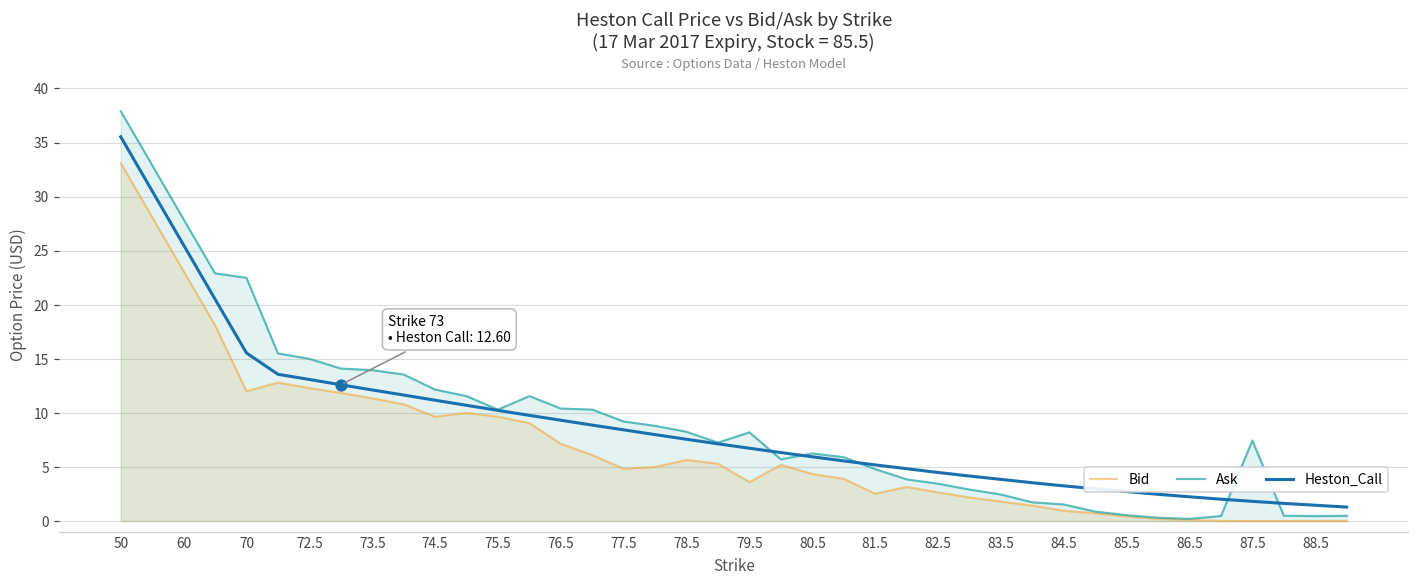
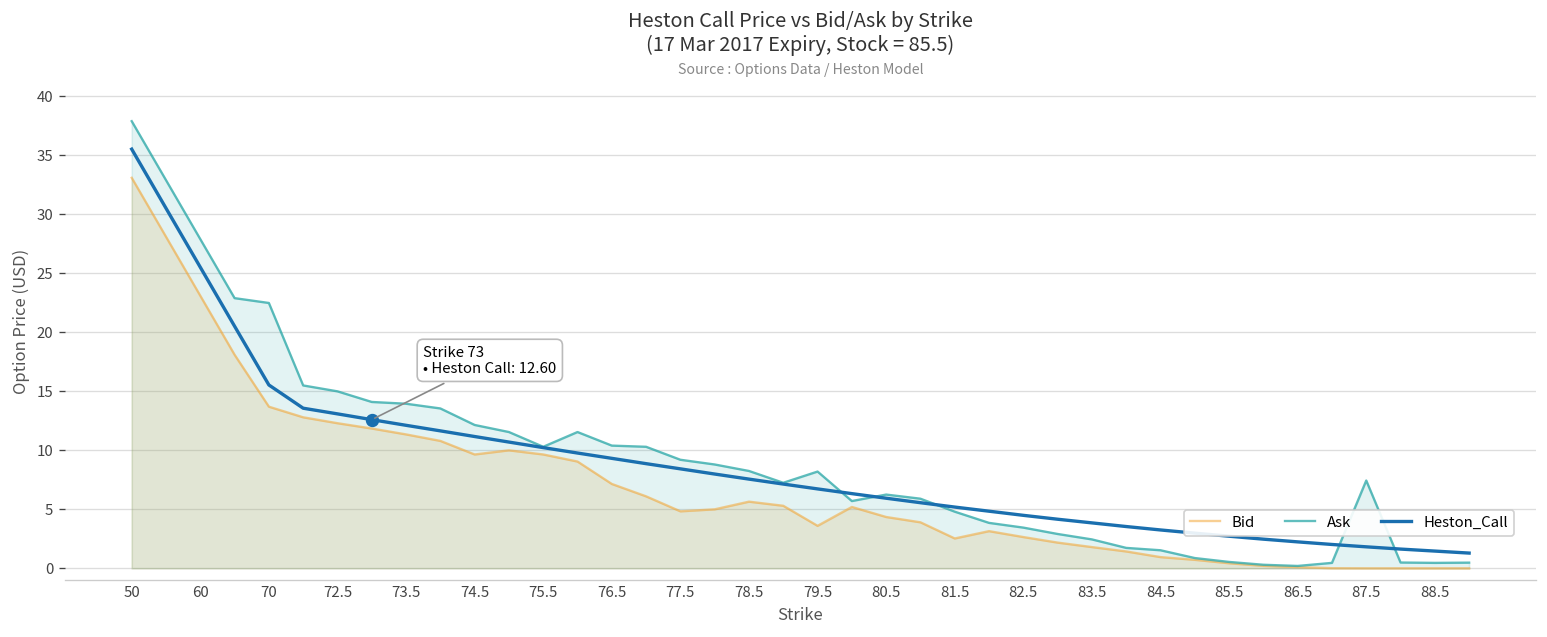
Bid, 70: 12 -> 14
